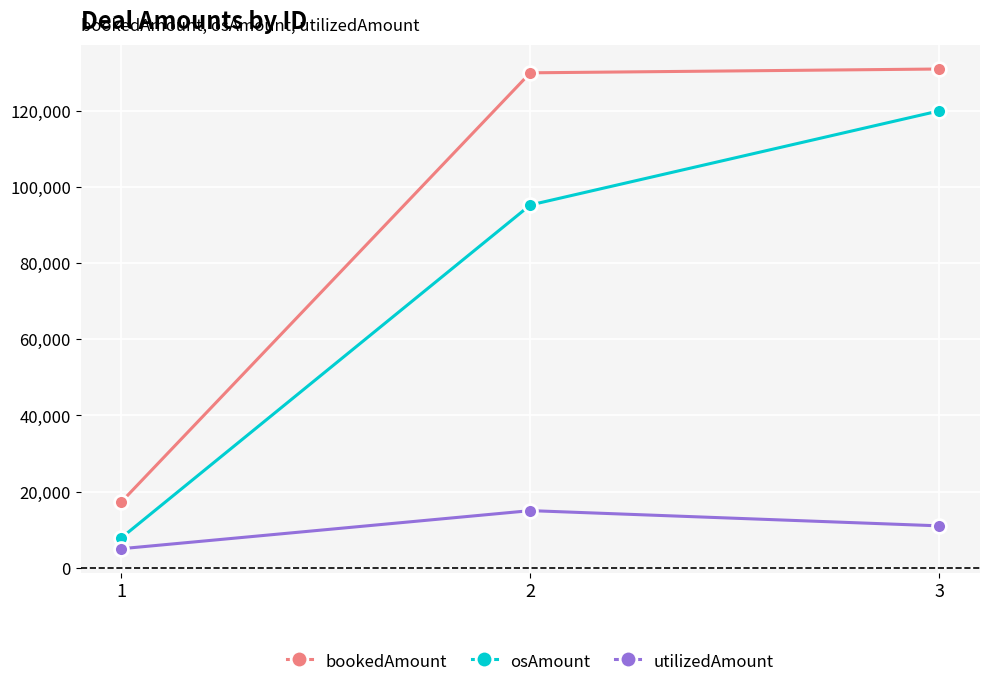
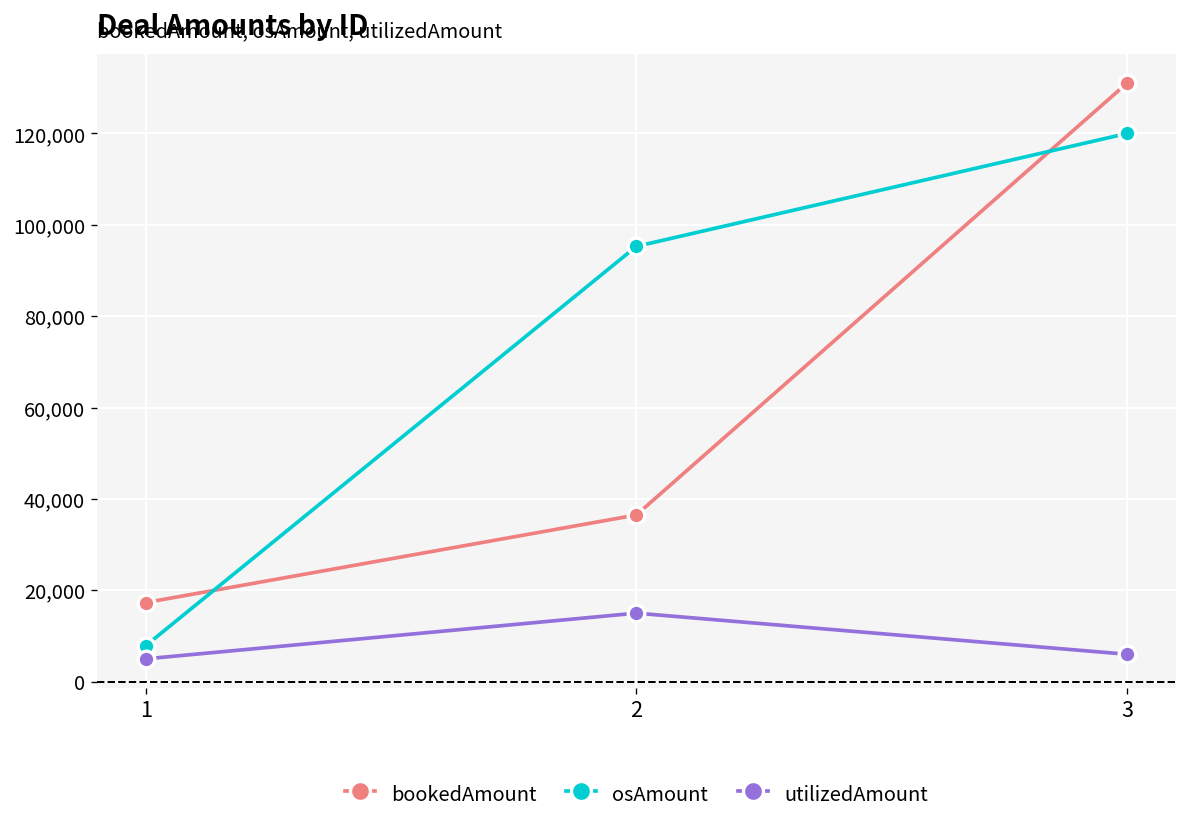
bookedAmount, 2: 130,000 -> 36,000
utilizedAmount, 3: 11,000 -> 6,000
